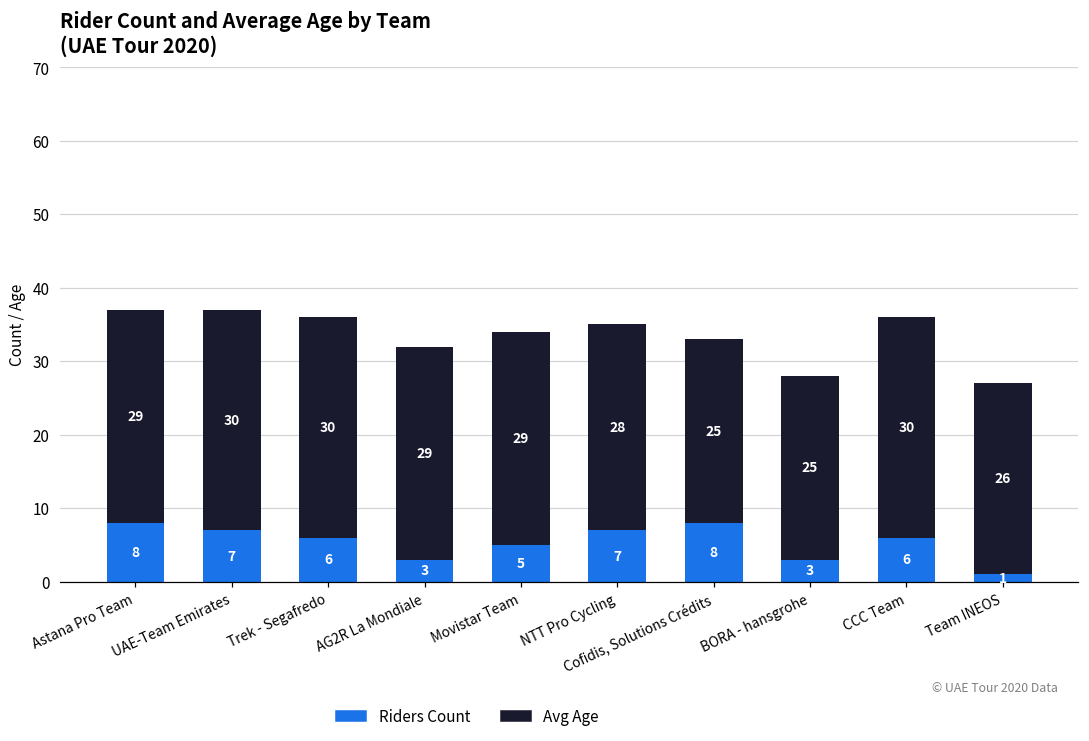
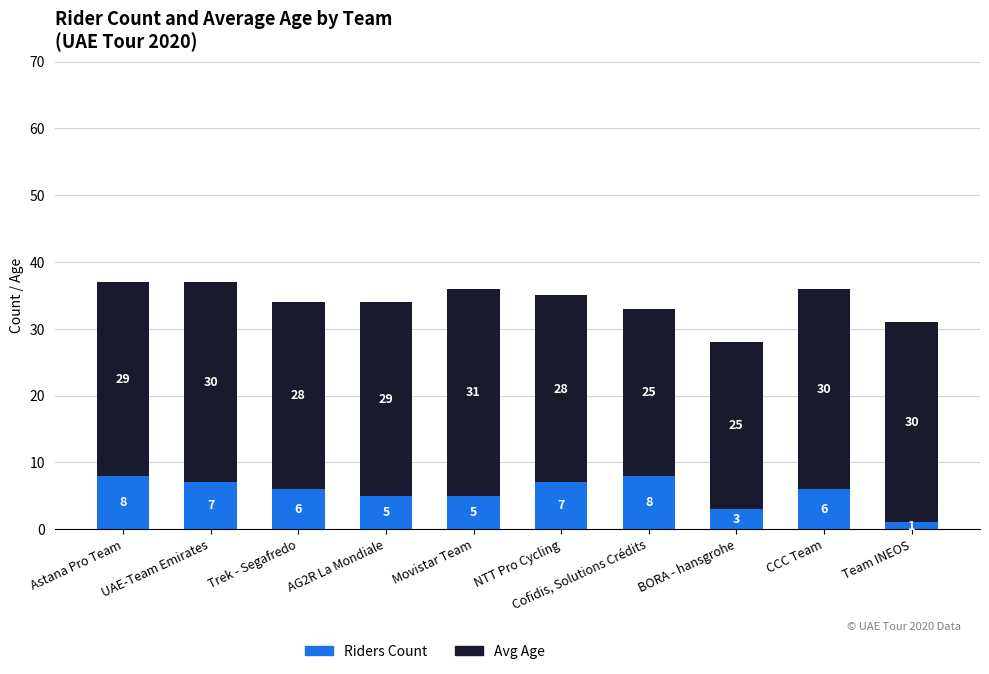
Avg Age, Trek - Segafredo: 30 -> 28
Riders Count, AG2R La Mondiale: 3 -> 5
Avg Age, Movistar Team: 29 -> 31
Avg Age, Team INEOS: 26 -> 30
